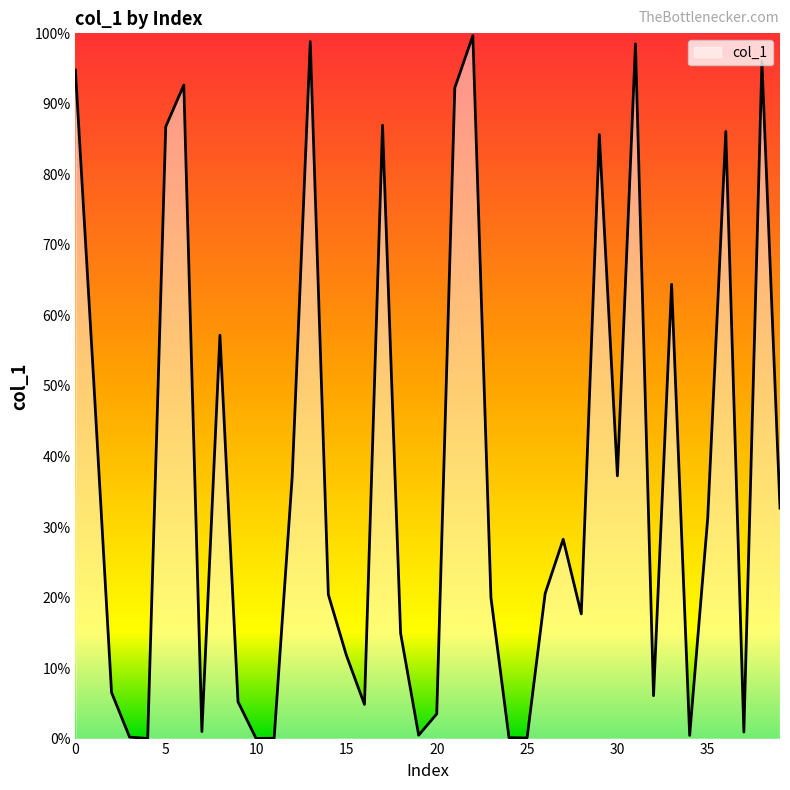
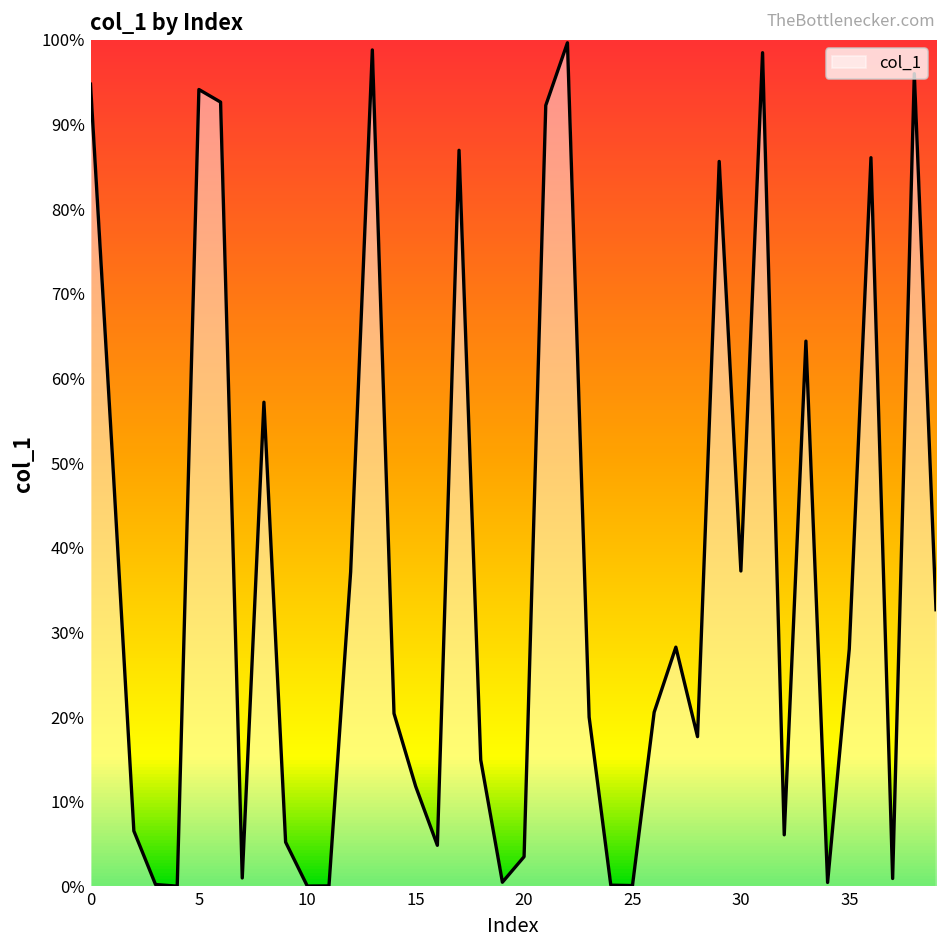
5: 87% -> 94%
35: 31% -> 28%
